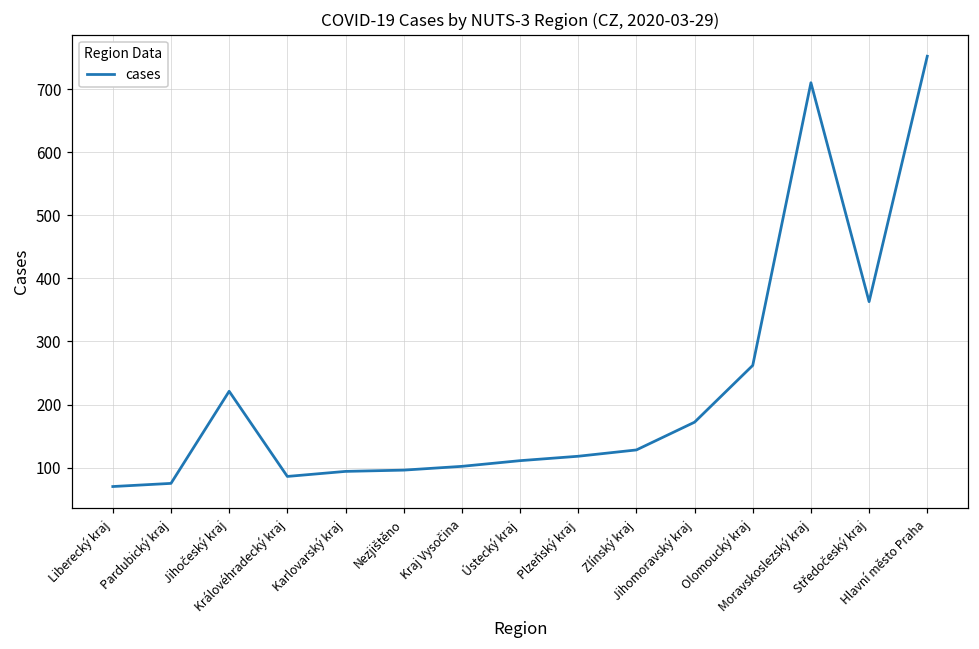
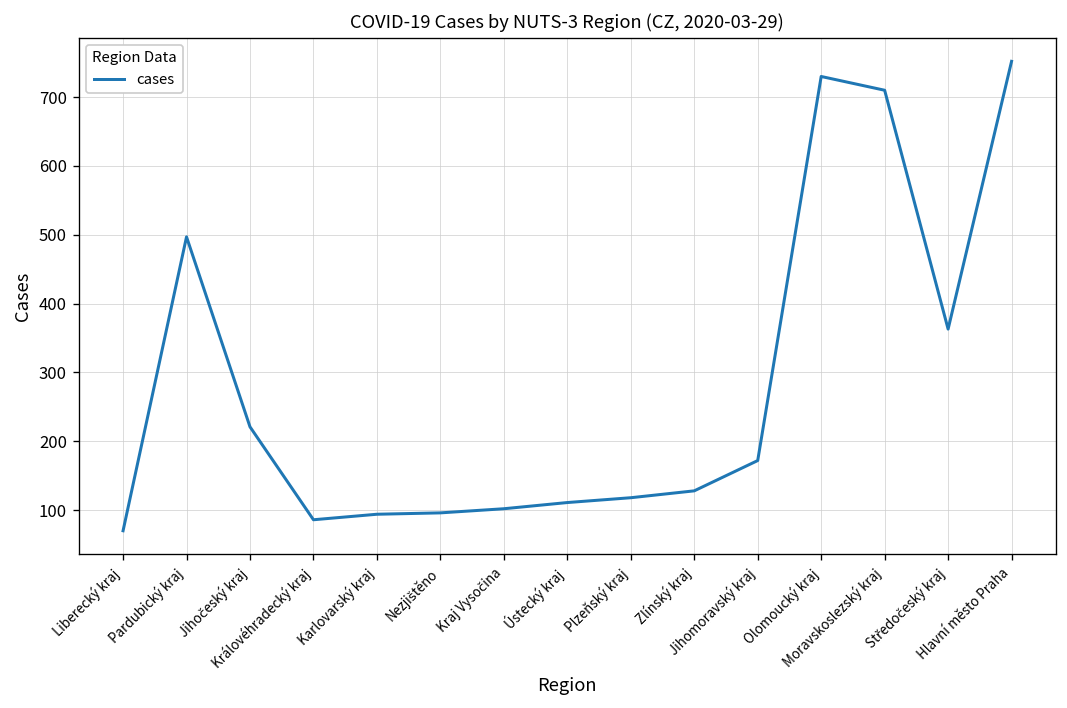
Pardubický kraj: 80 -> 500
Olomoucký kraj: 260 -> 730
